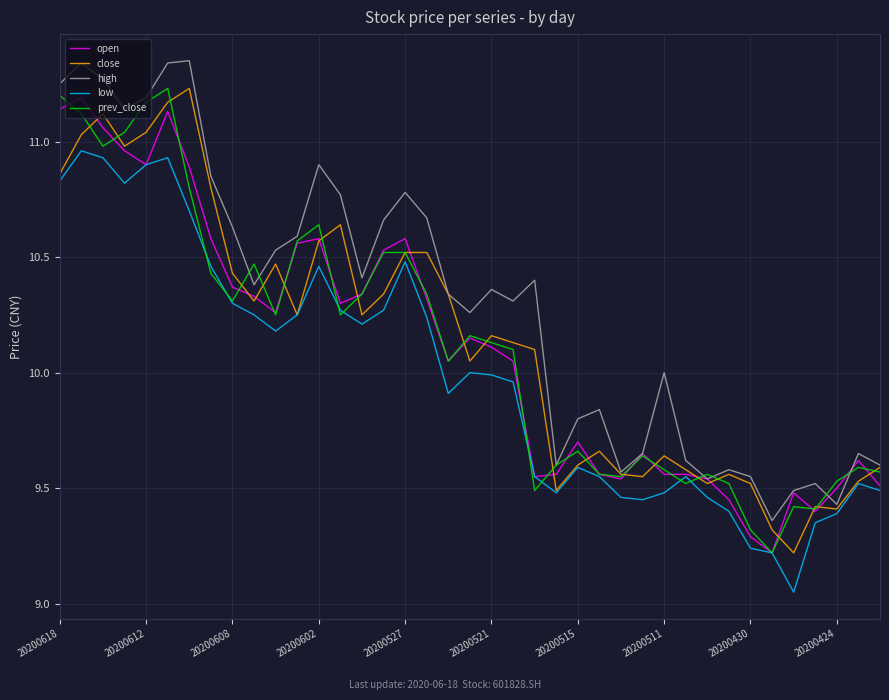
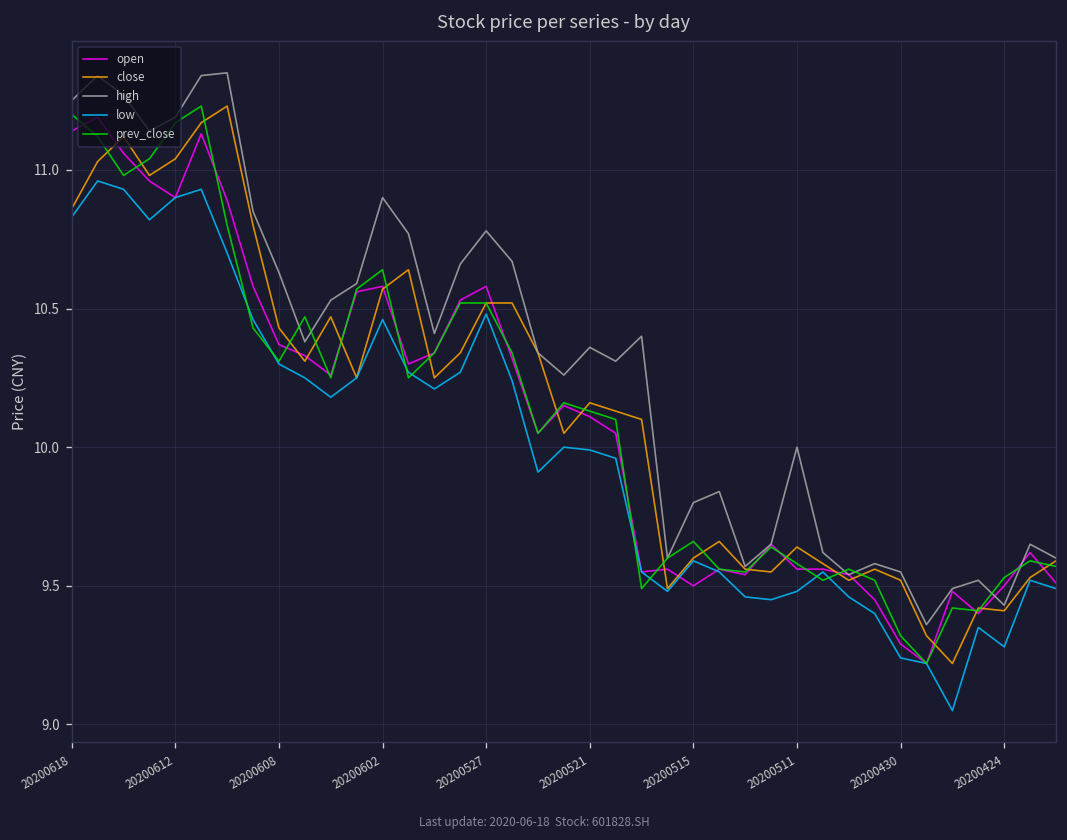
open, 20200515: 9.7 -> 9.5
low, 20200424: 9.39 -> 9.28
